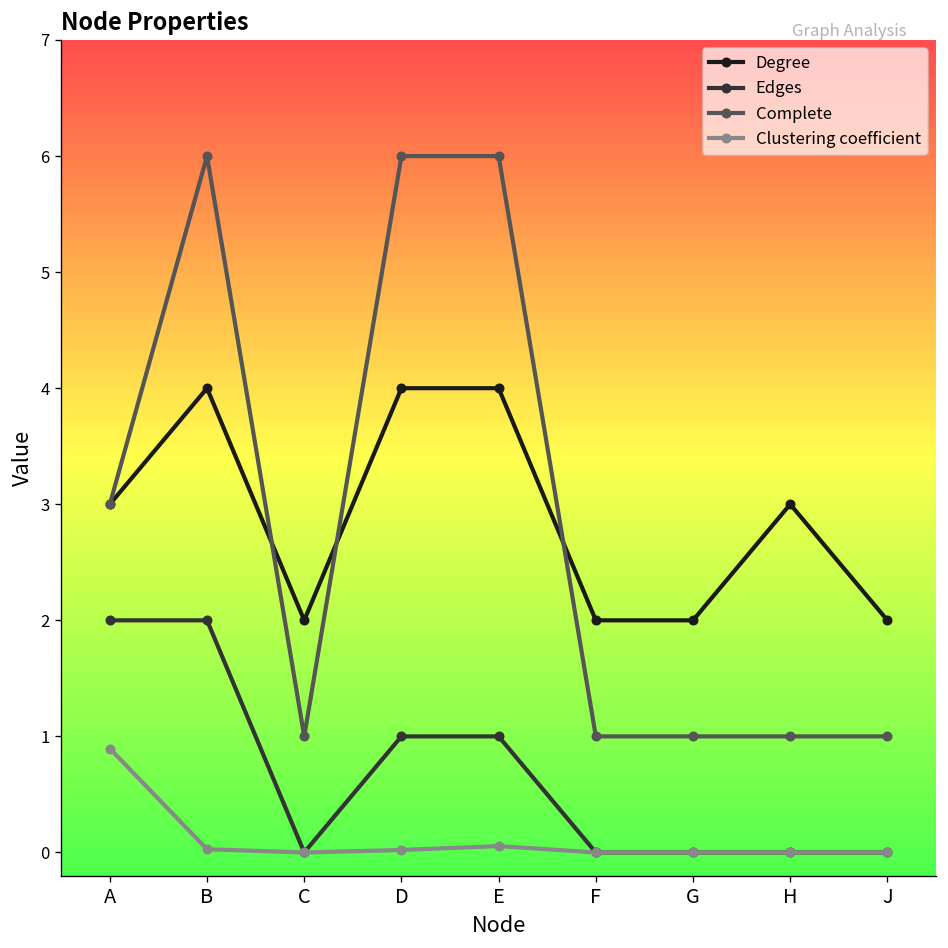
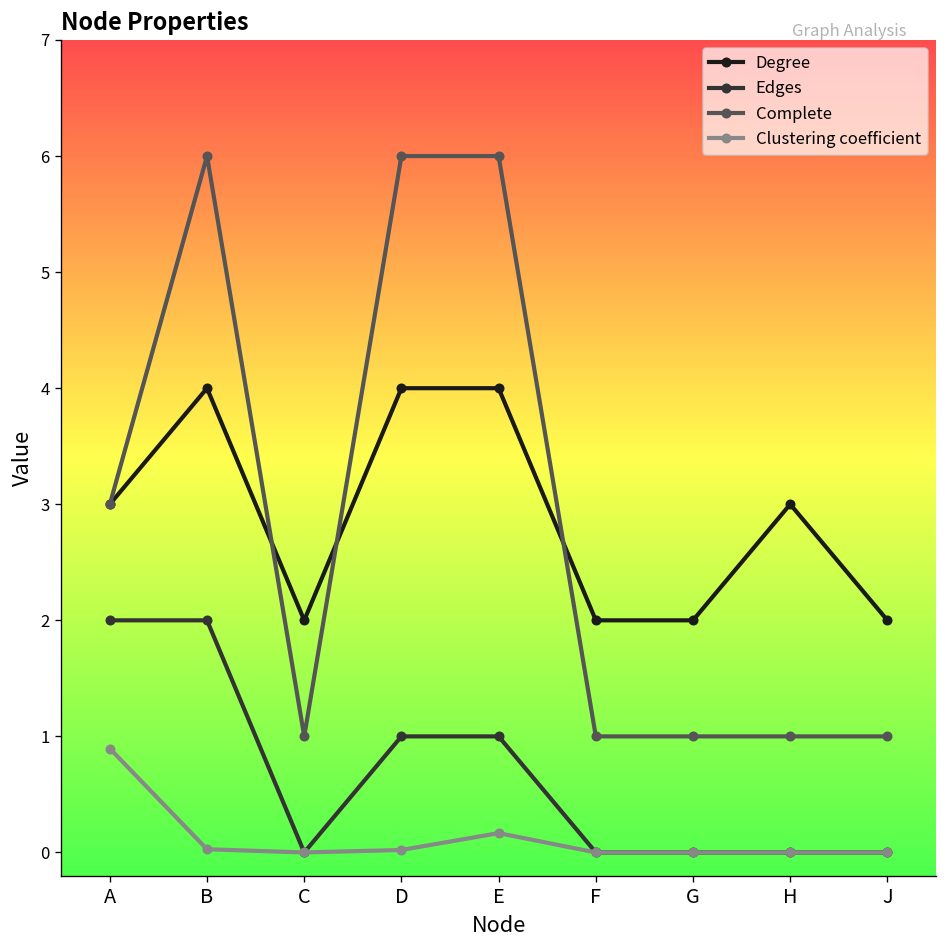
Clustering coefficient, E: 0.1 -> 0.2
